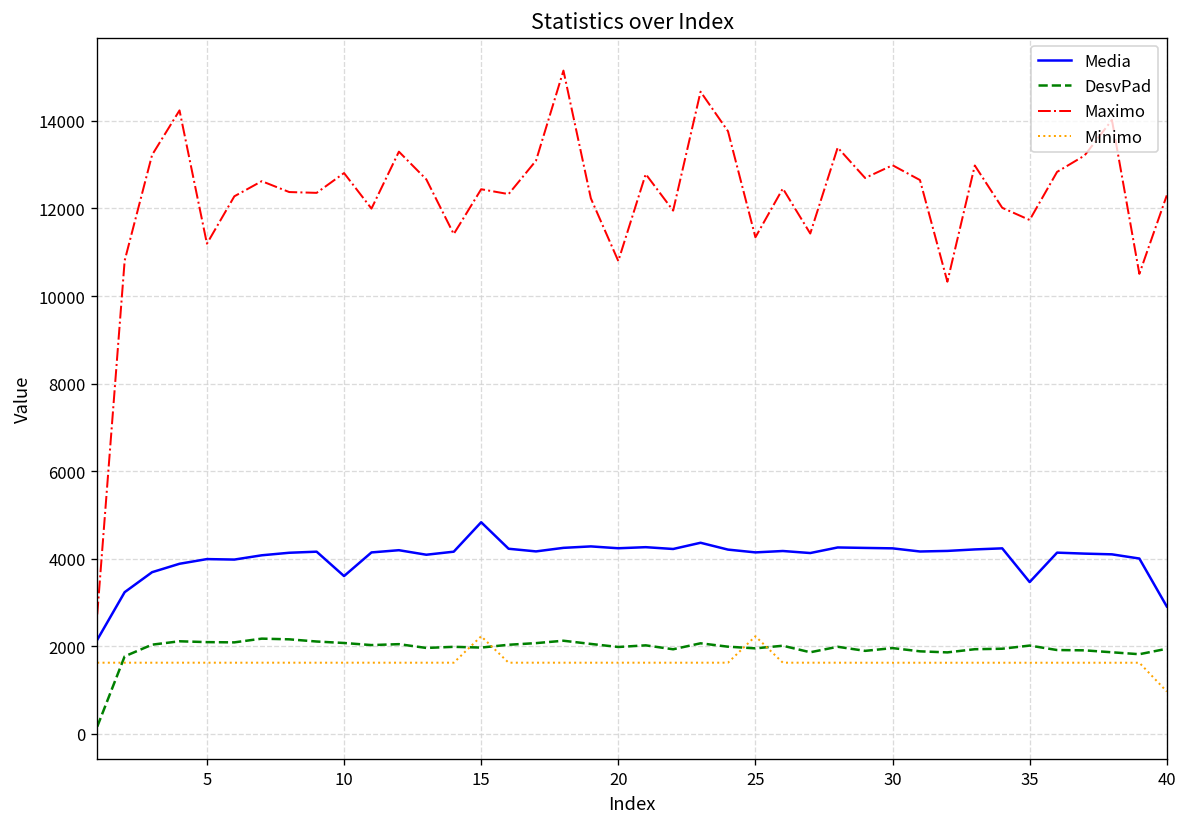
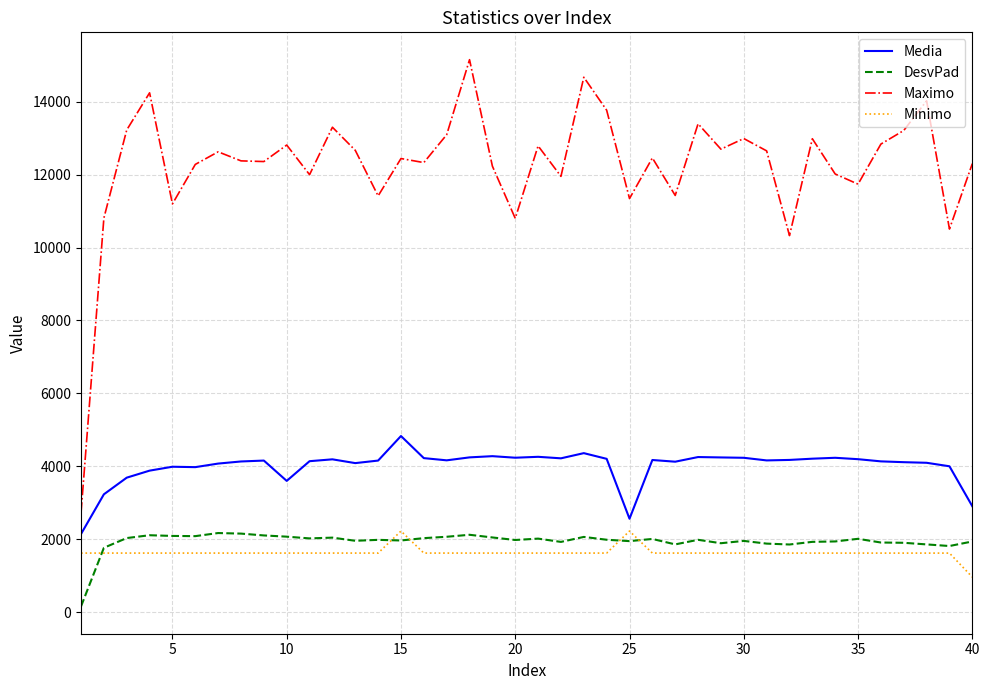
Media, 25: 4100 -> 2600
Media, 35: 3500 -> 4200
